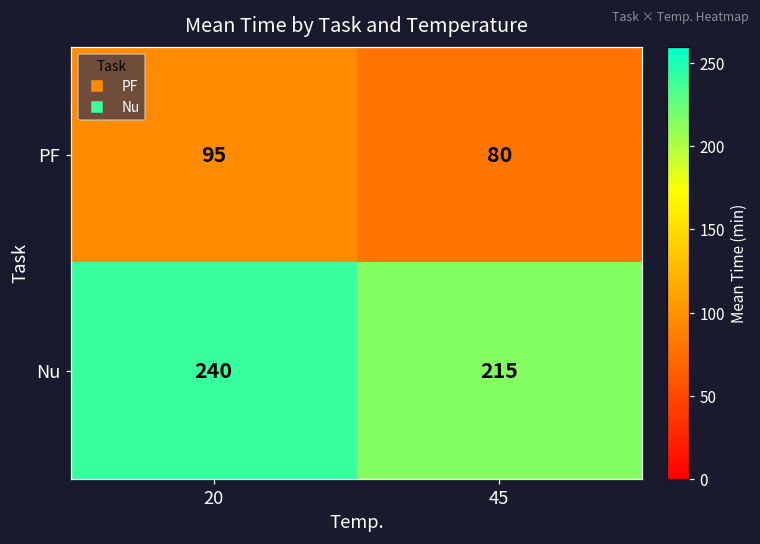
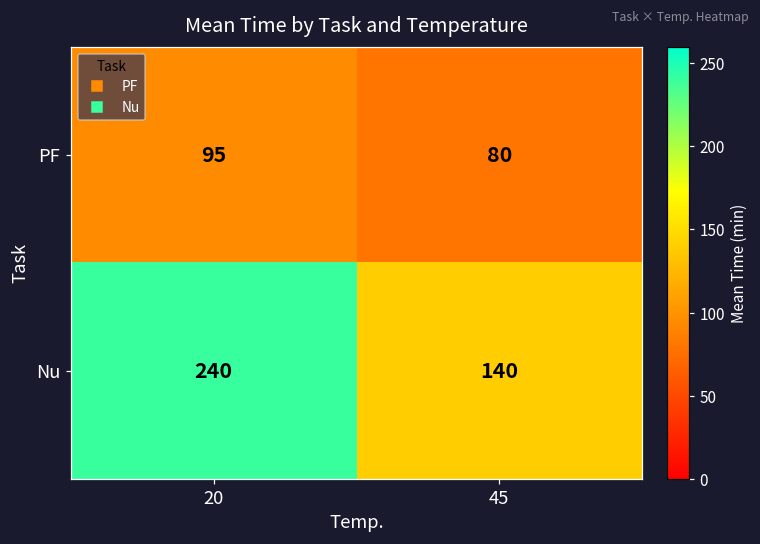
Nu, 45: 215 -> 140
